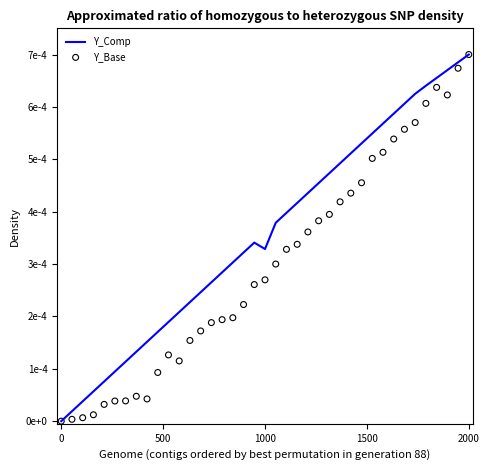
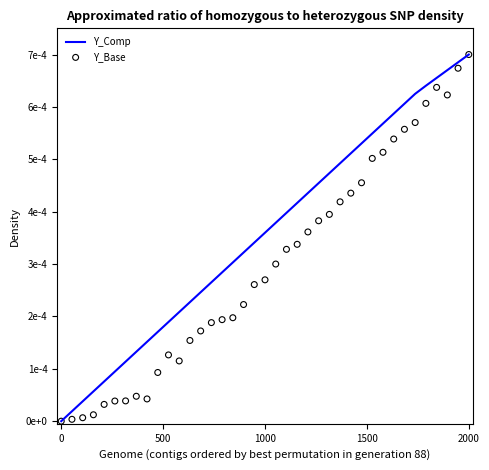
Y_Comp, 1000: 0.00033 -> 0.00036
